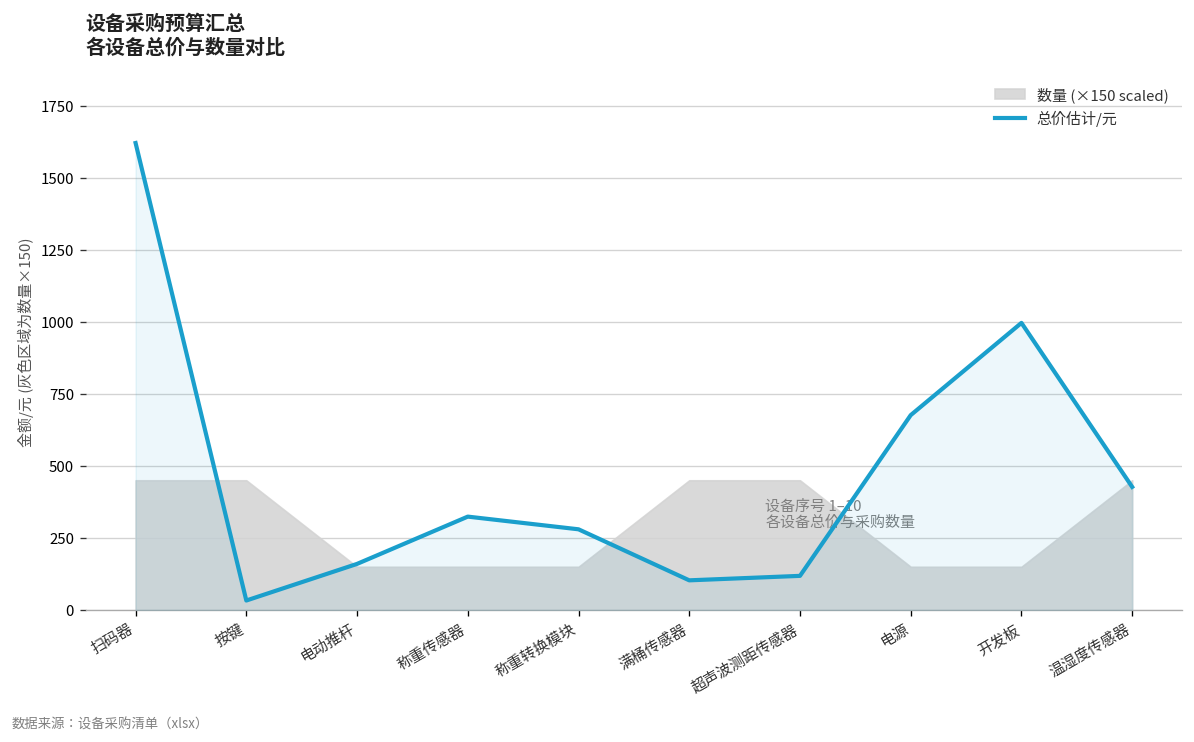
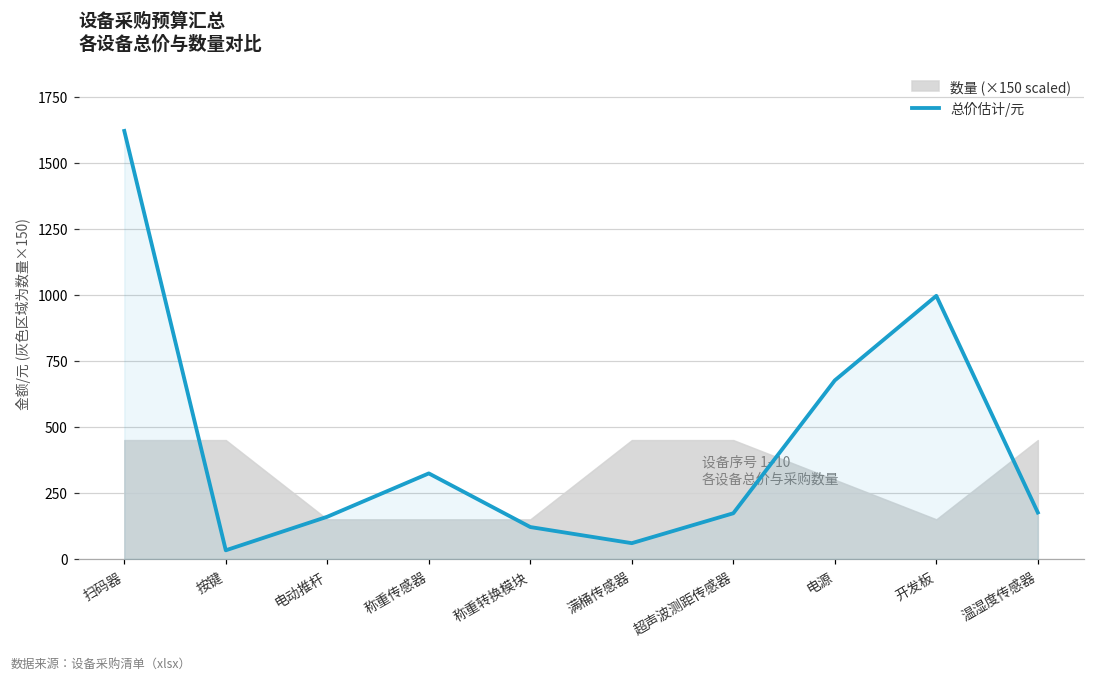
总价估计/元, 称重转换模块: 280 -> 120
总价估计/元, 满桶传感器: 100 -> 60
总价估计/元, 超声波测距传感器: 120 -> 170
数量 (×150 scaled), 电源: 150 -> 300
总价估计/元, 温湿度传感器: 430 -> 180
